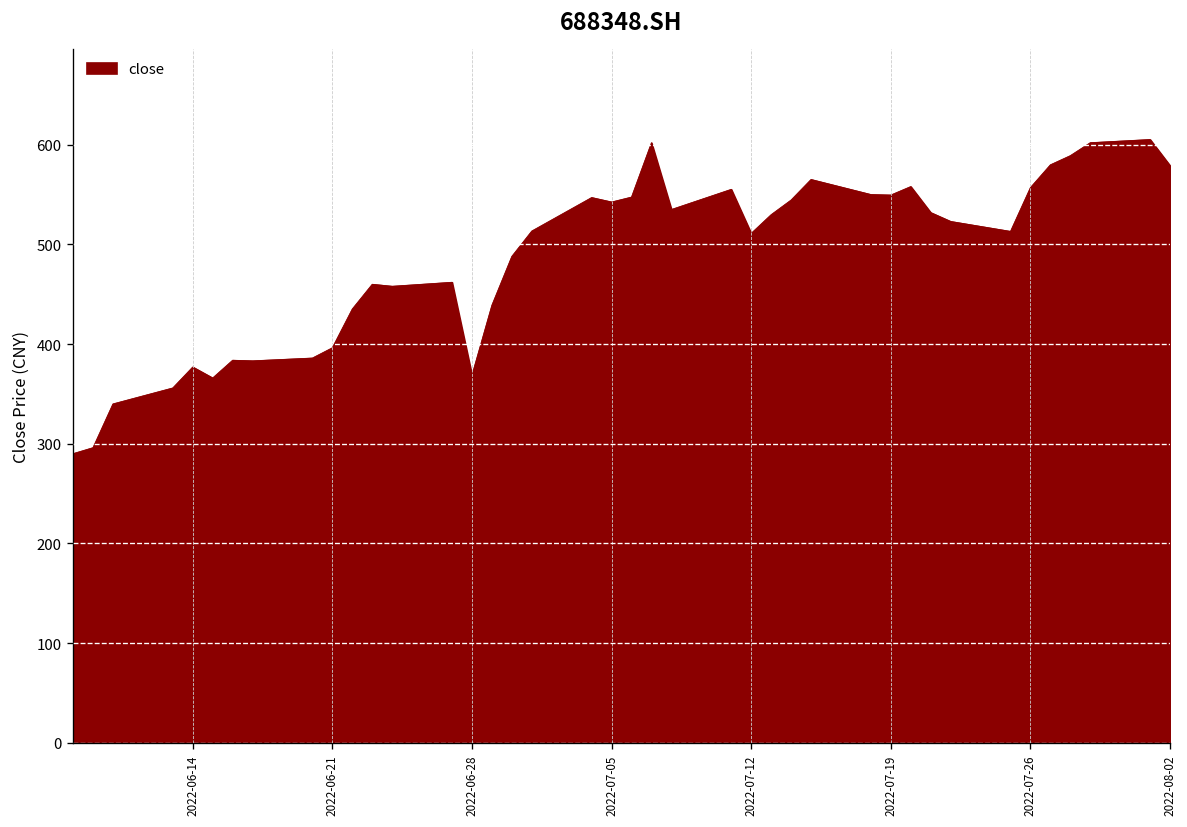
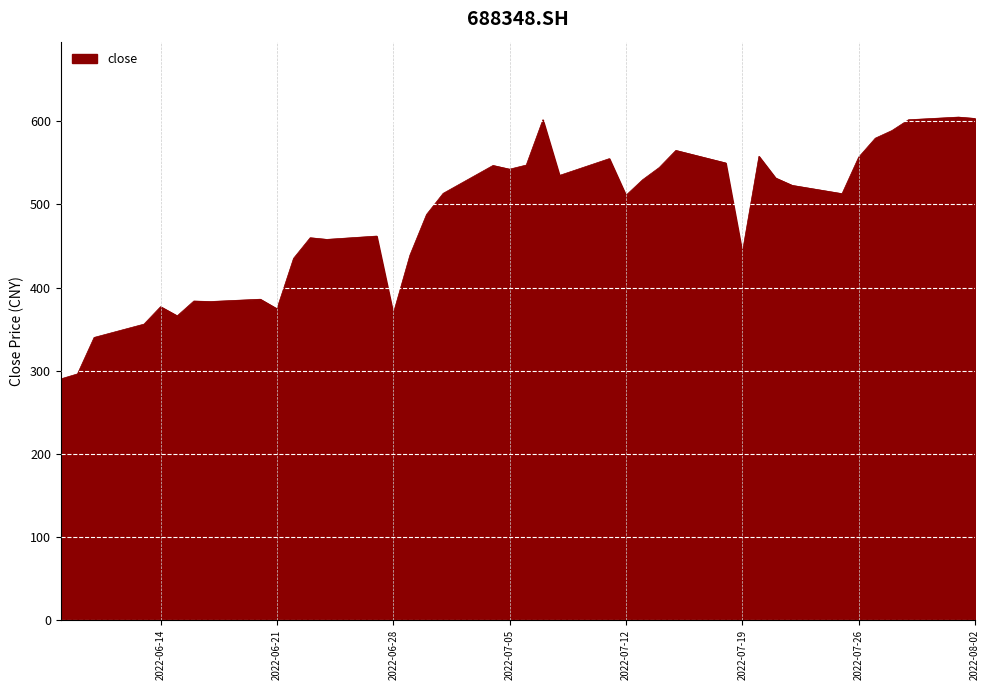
2022-06-21: 400 -> 370
2022-07-19: 550 -> 440
2022-08-02: 580 -> 600
